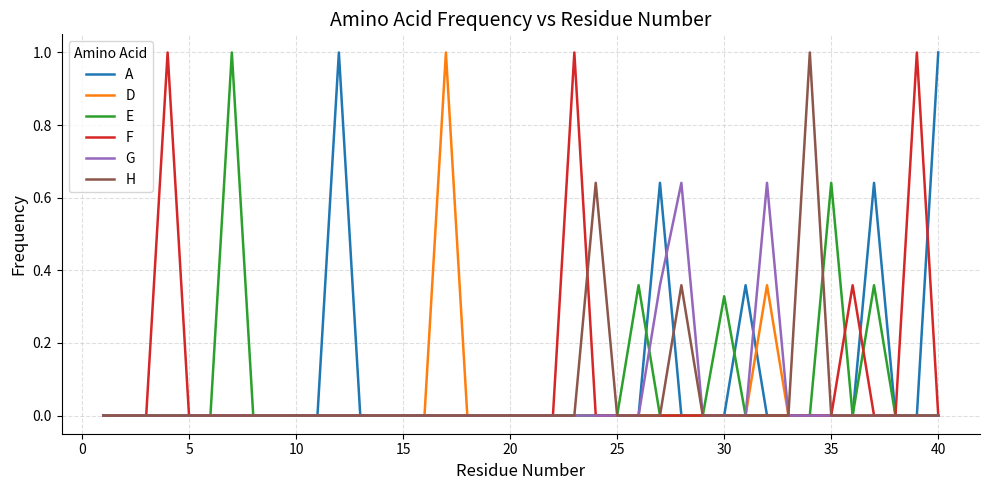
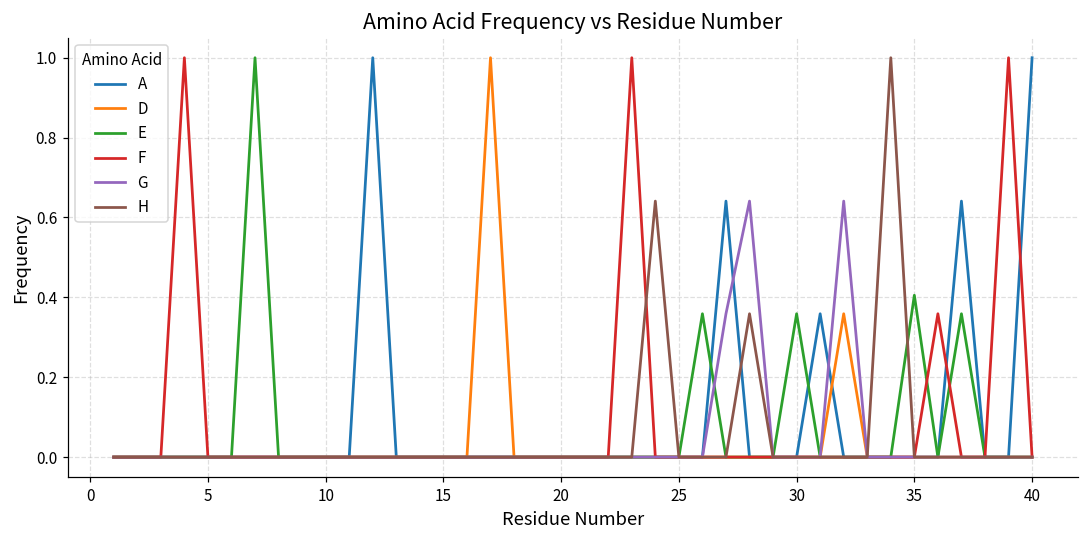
E, 30: 0.33 -> 0.36
E, 35: 0.64 -> 0.41
